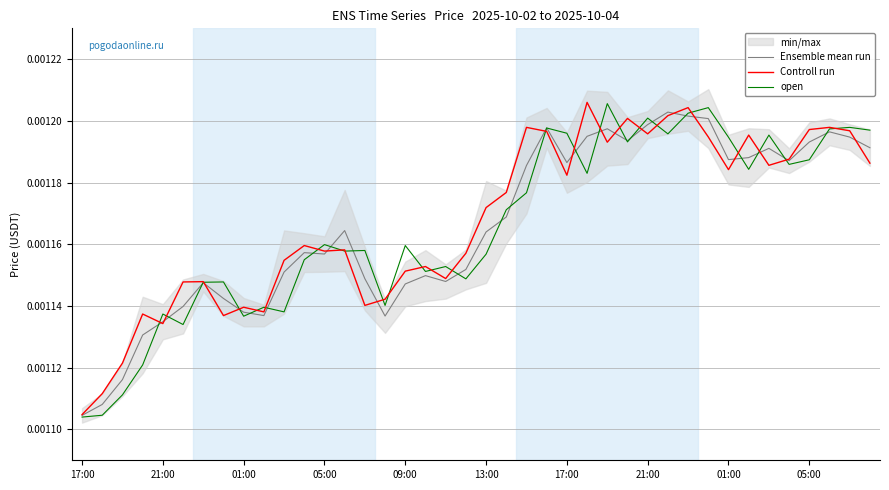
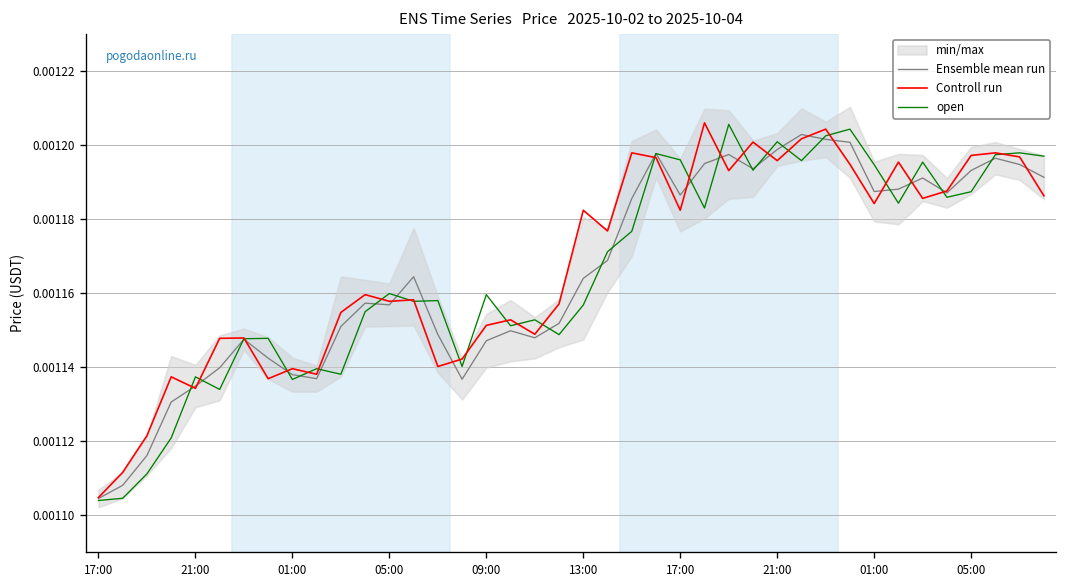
Controll run, 13:00: 0.001172 -> 0.001182
